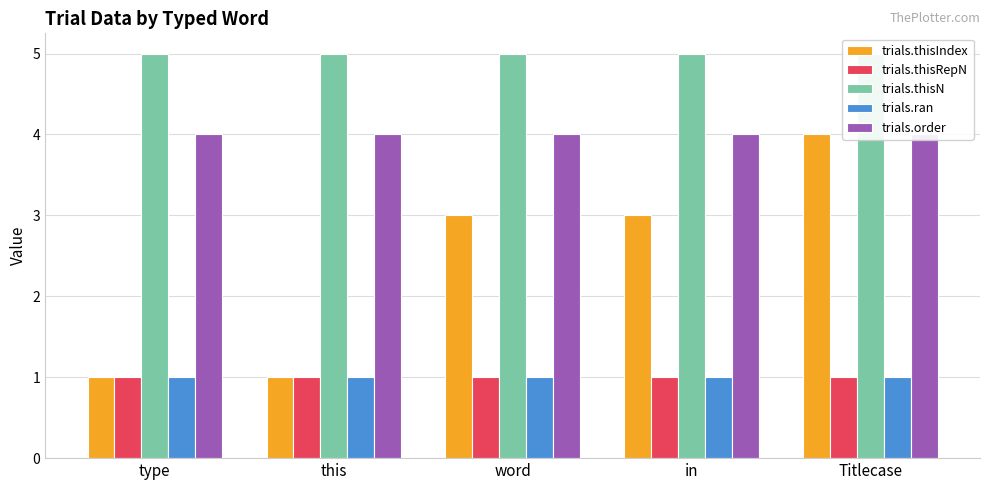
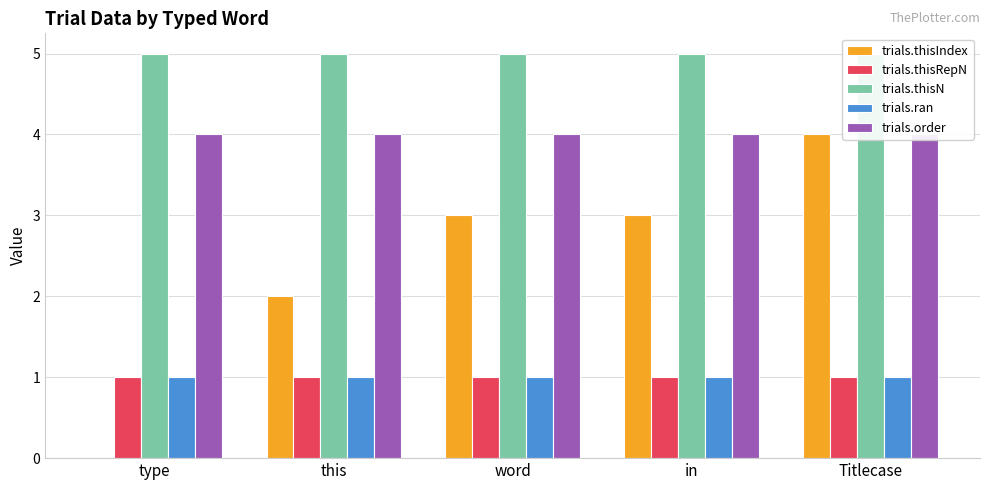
trials.thisIndex, type: 1 -> 0
trials.thisIndex, this: 1 -> 2
